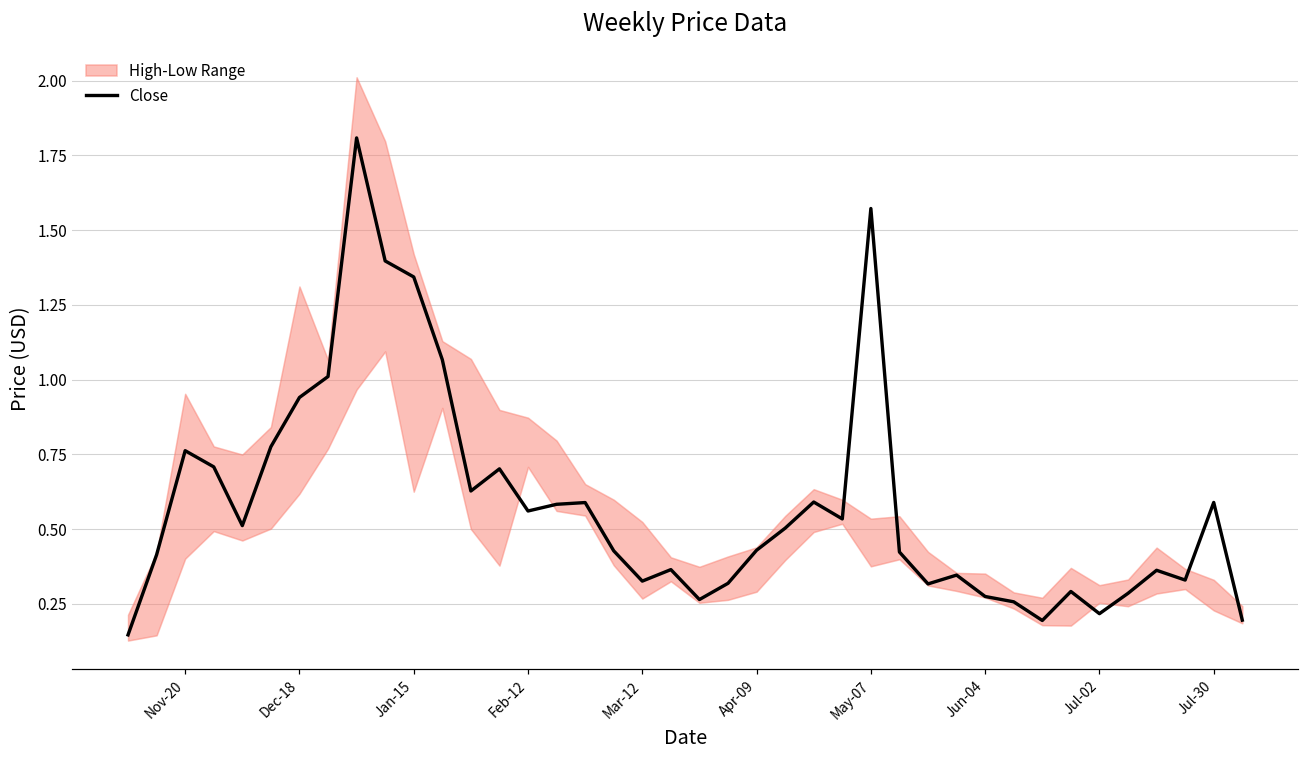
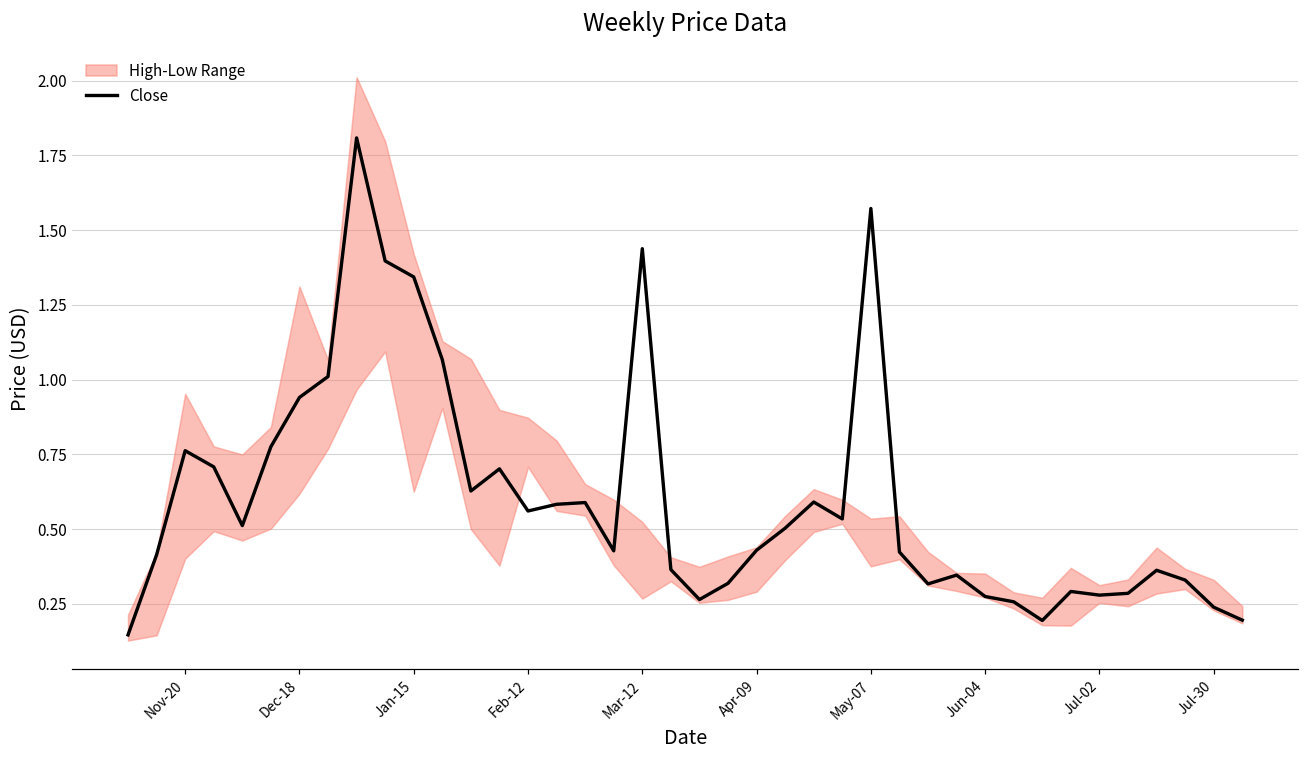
Close, Mar-12: 0.33 -> 1.44
Close, Jul-02: 0.22 -> 0.28
Close, Jul-30: 0.59 -> 0.24
